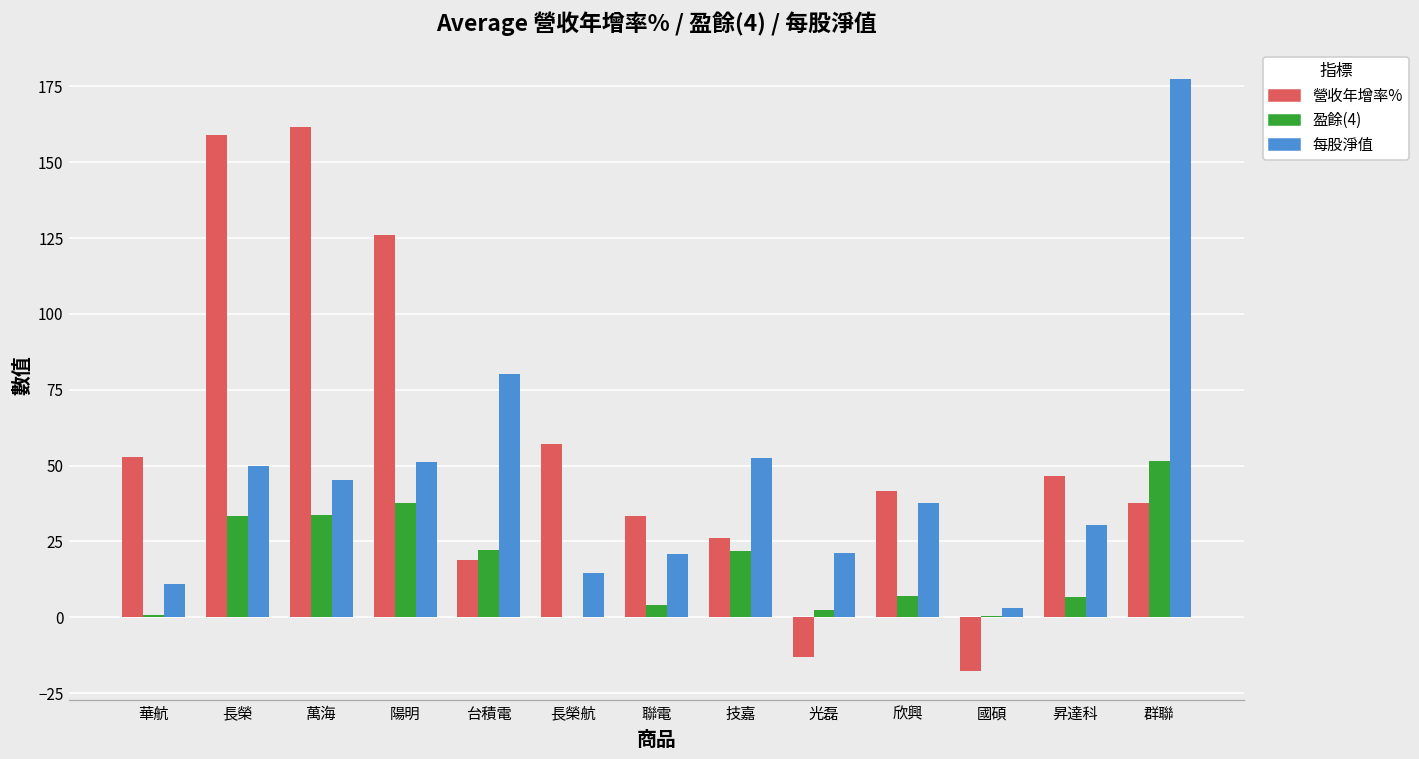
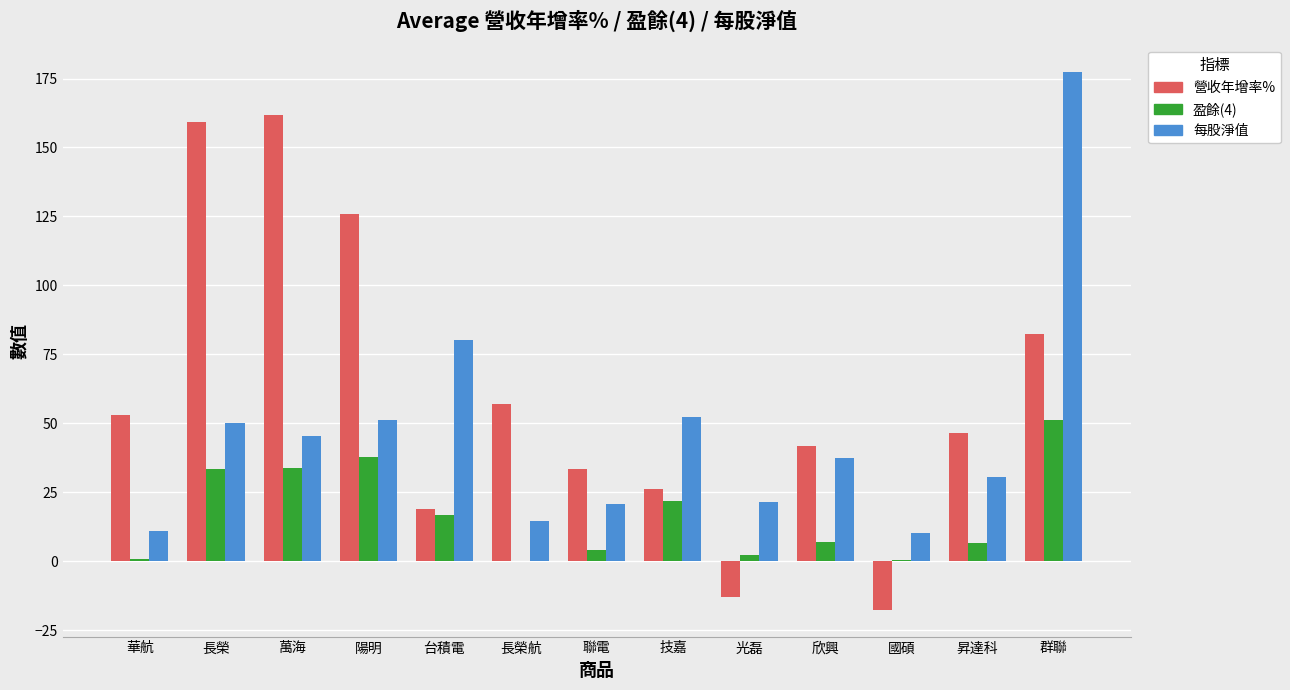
盈餘(4), 台積電: 22 -> 17
每股淨值, 國碩: 3 -> 10
營收年增率%, 群聯: 38 -> 82
